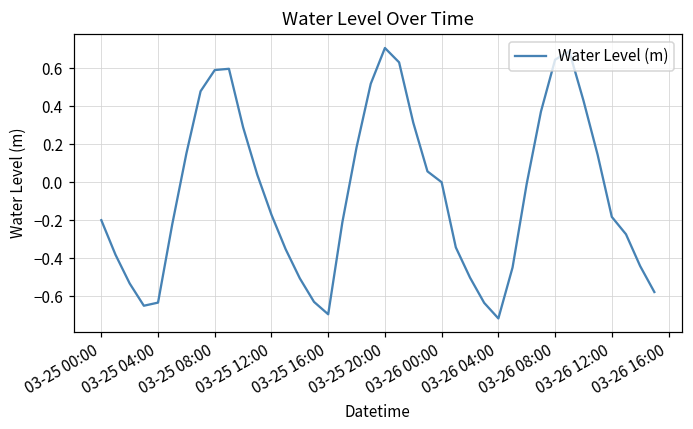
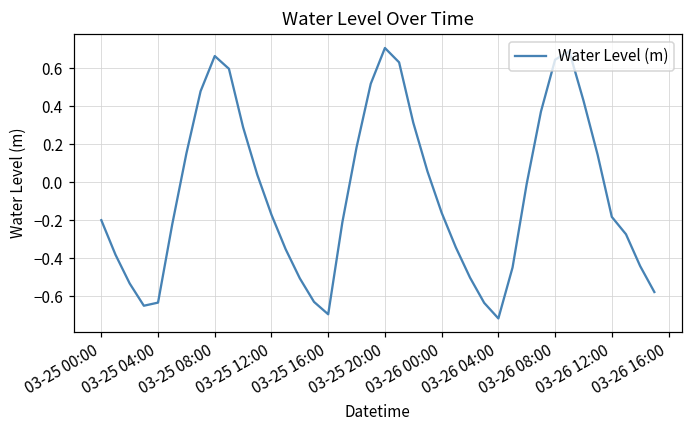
03-25 08:00: 0.59 -> 0.66
03-26 00:00: 0.00 -> -0.16
